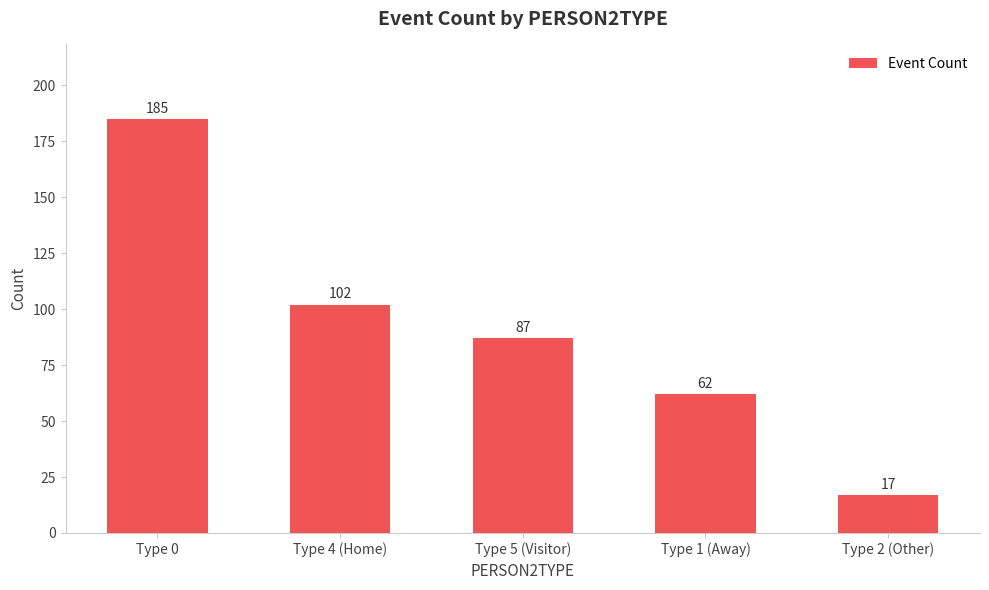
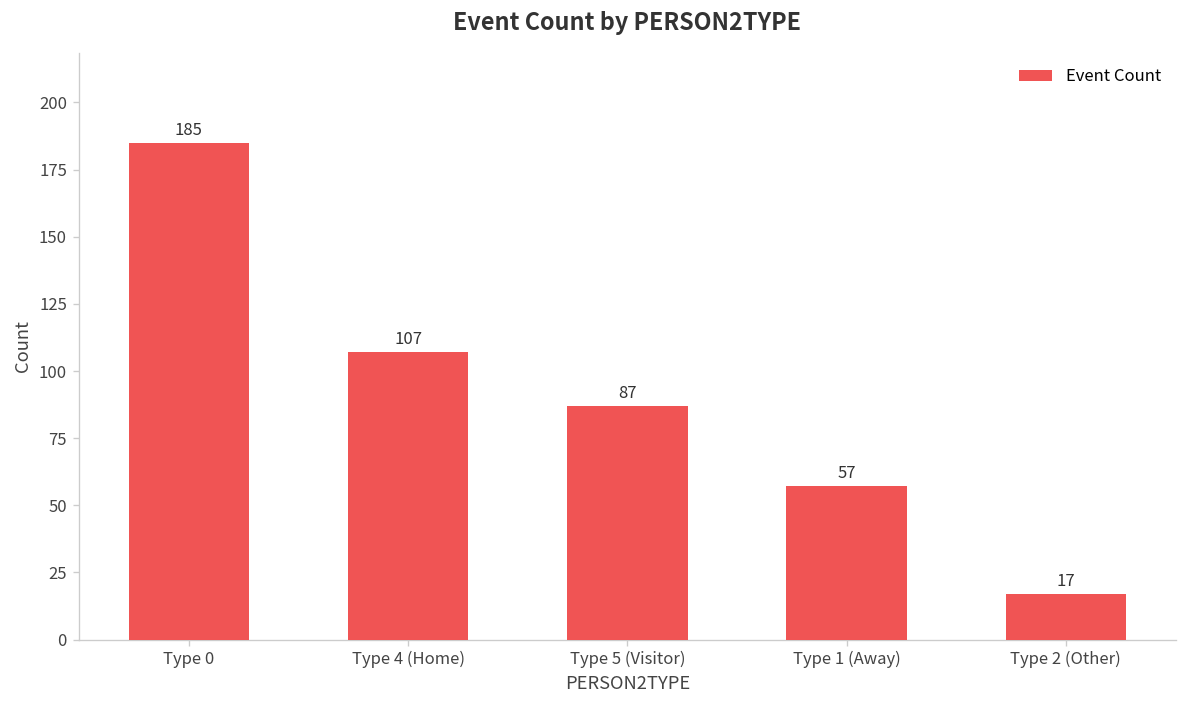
Type 4 (Home): 102 -> 107
Type 1 (Away): 62 -> 57
